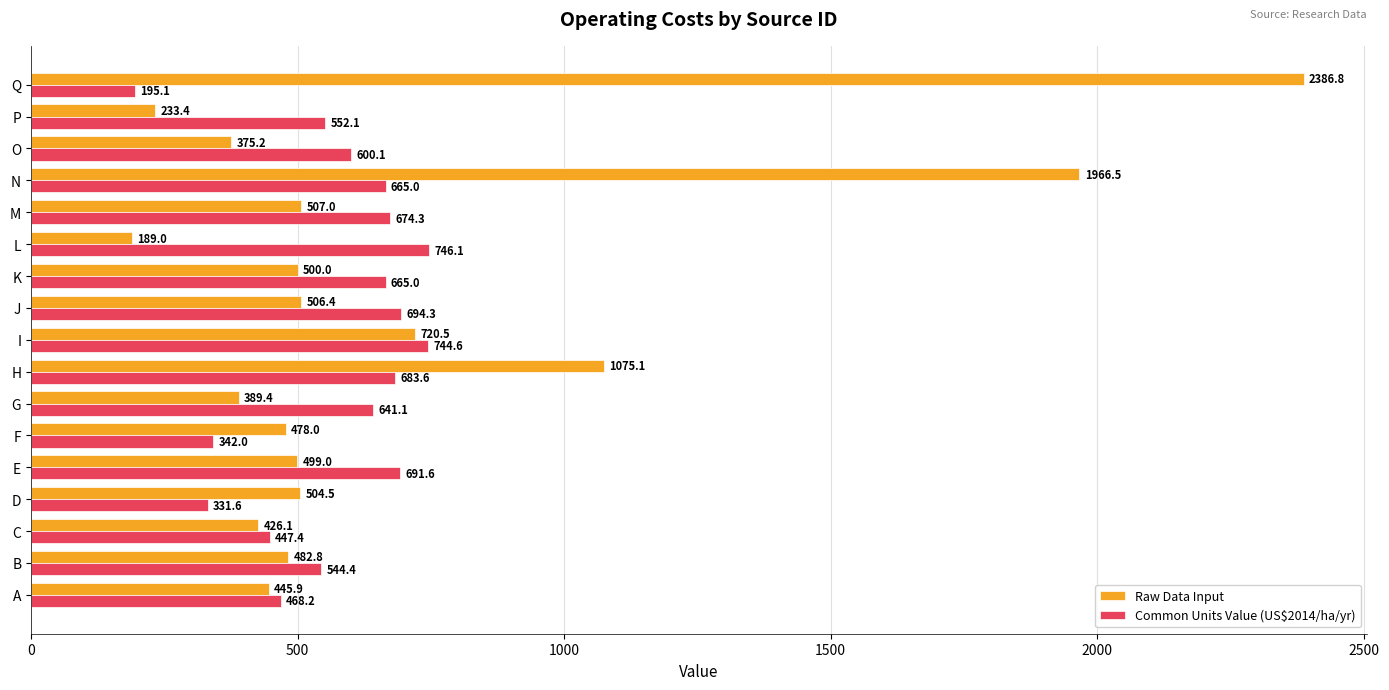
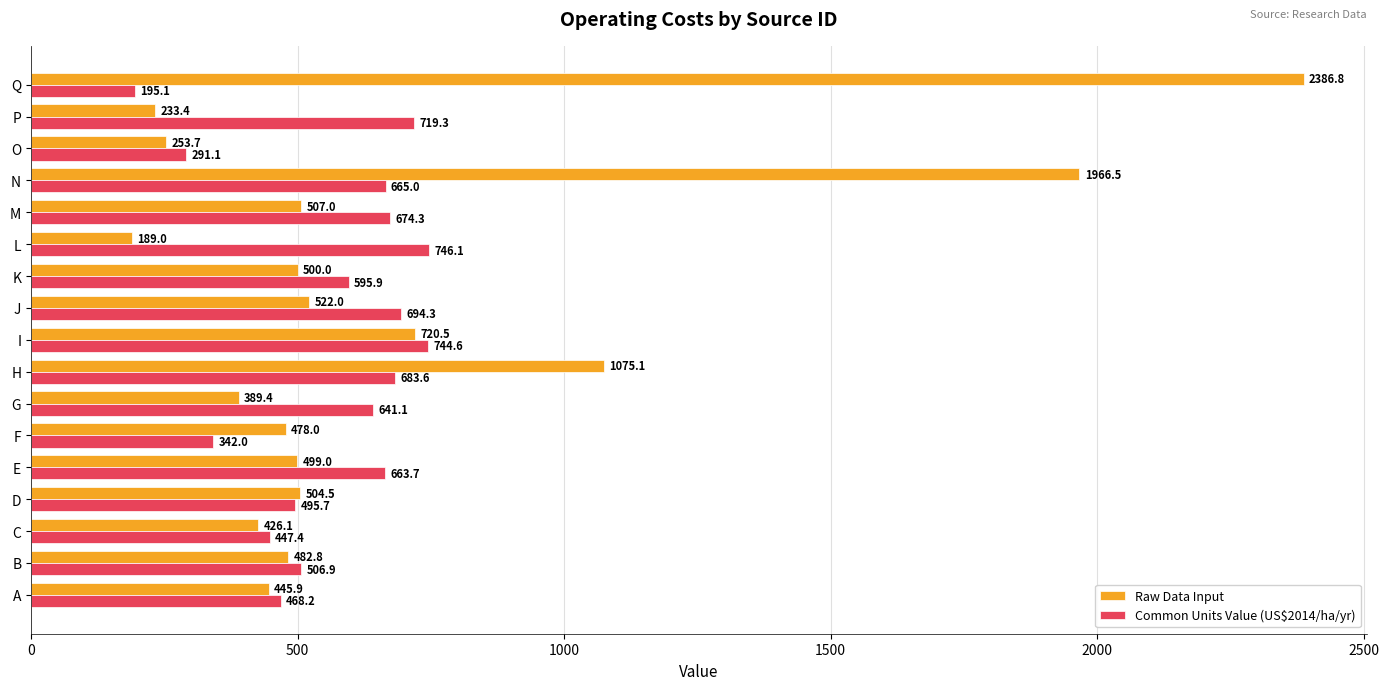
Common Units Value (US$2014/ha/yr), P: 552.1 -> 719.3
Raw Data Input, O: 375.2 -> 253.7
Common Units Value (US$2014/ha/yr), O: 600.1 -> 291.1
Common Units Value (US$2014/ha/yr), K: 665.0 -> 595.9
Raw Data Input, J: 506.4 -> 522.0
Common Units Value (US$2014/ha/yr), E: 691.6 -> 663.7
Common Units Value (US$2014/ha/yr), D: 331.6 -> 495.7
Common Units Value (US$2014/ha/yr), B: 544.4 -> 506.9
